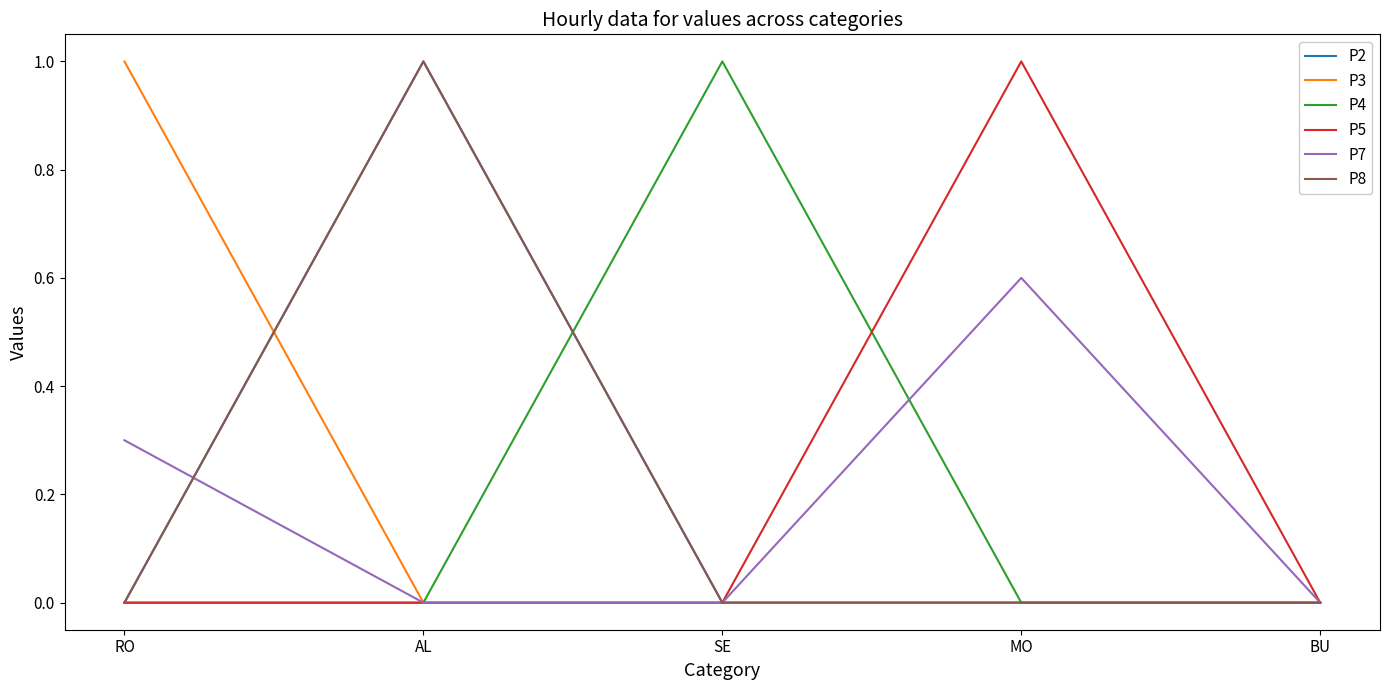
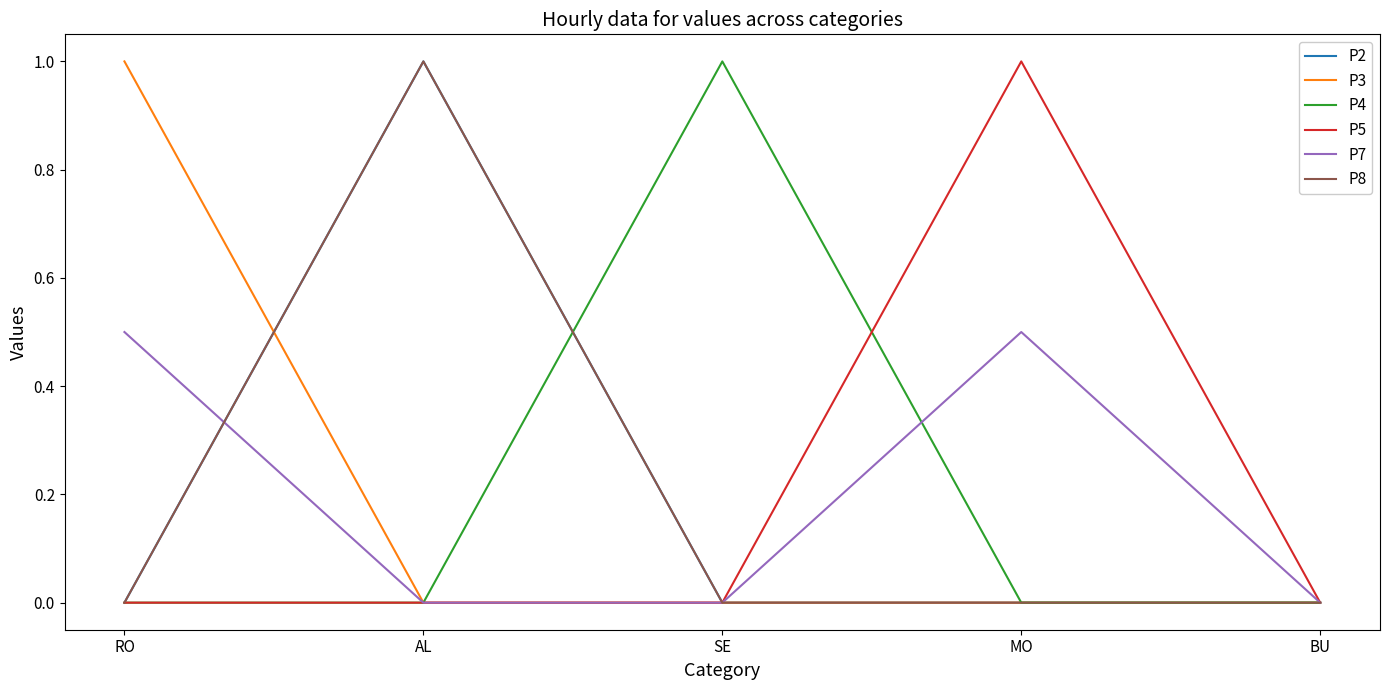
P7, RO: 0.3 -> 0.5
P7, MO: 0.6 -> 0.5
